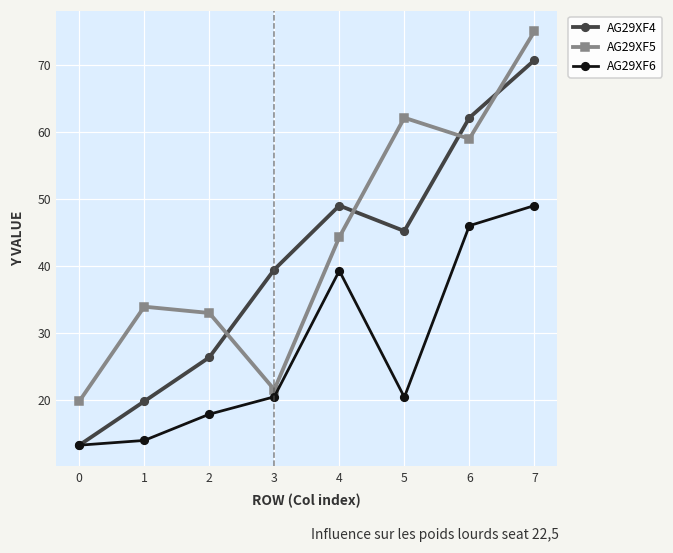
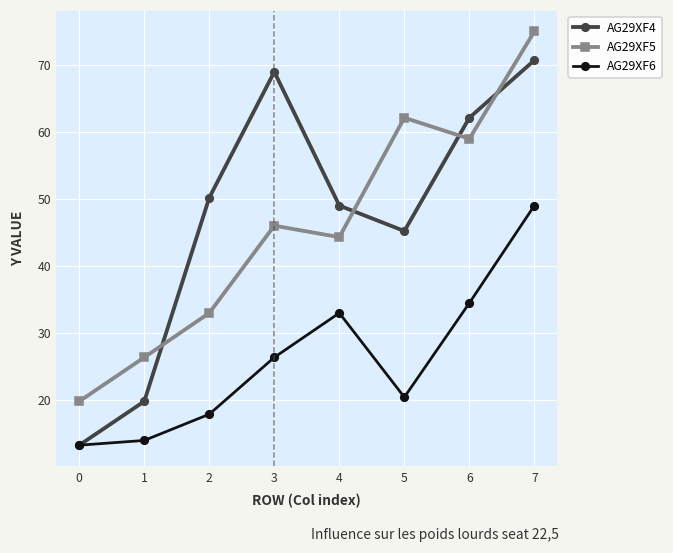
AG29XF5, 1: 34 -> 26
AG29XF4, 2: 26 -> 50
AG29XF4, 3: 39 -> 69
AG29XF5, 3: 22 -> 46
AG29XF6, 3: 21 -> 26
AG29XF6, 4: 39 -> 33
AG29XF6, 6: 46 -> 34
